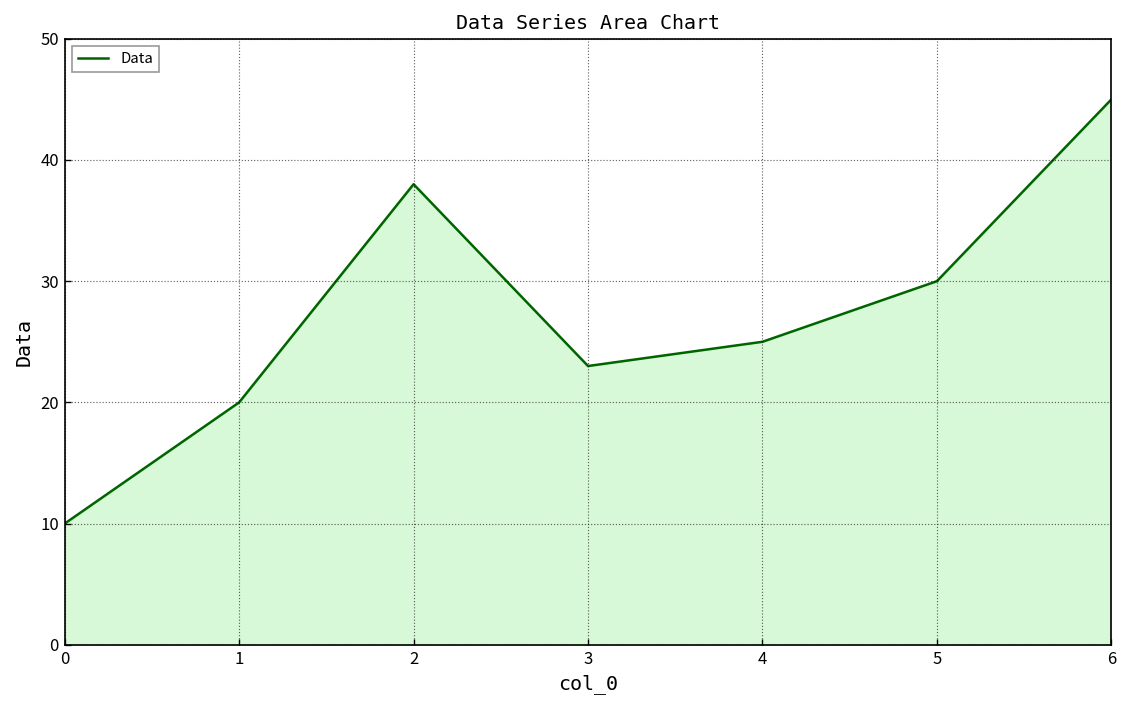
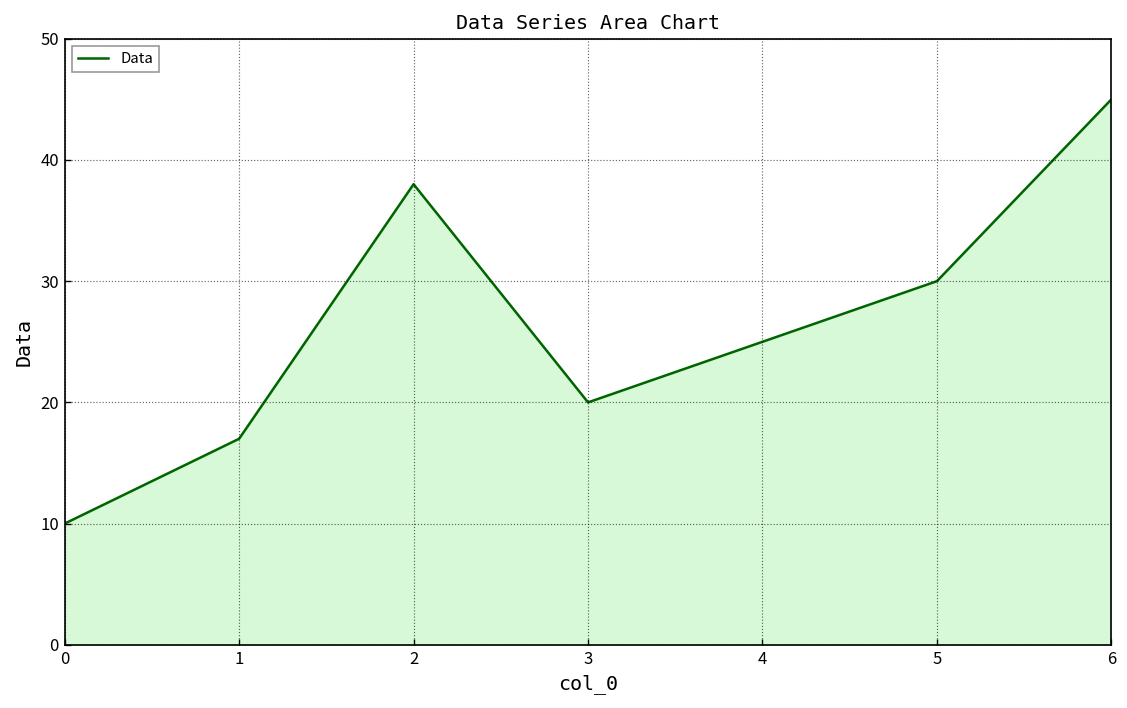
1: 20 -> 17
3: 23 -> 20
